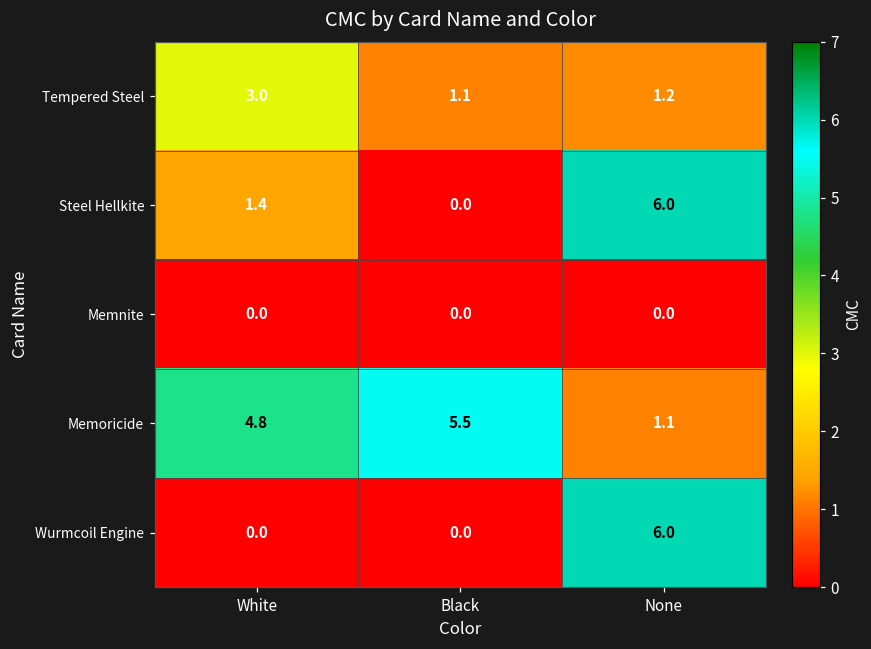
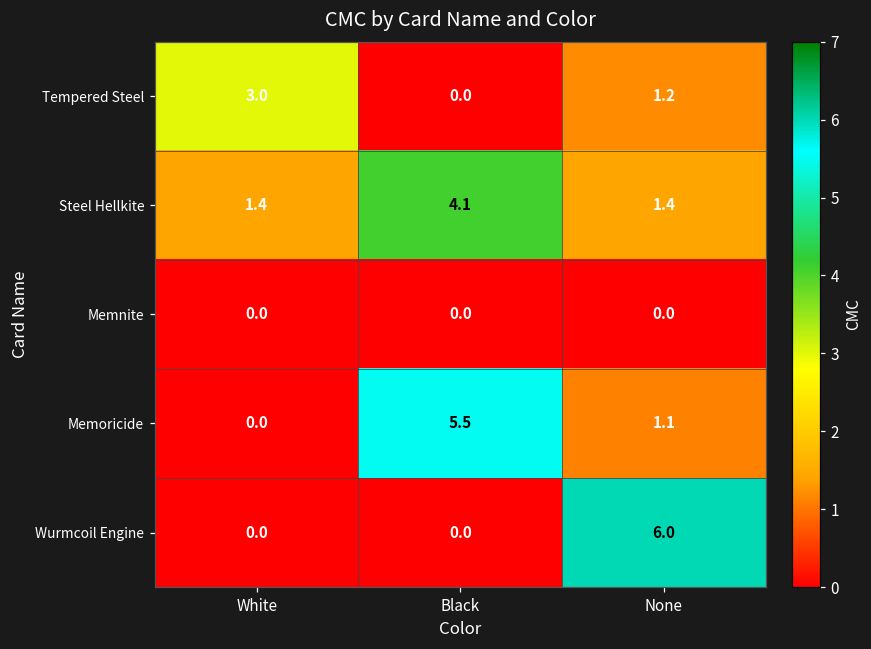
Tempered Steel, Black: 1.1 -> 0.0
Steel Hellkite, Black: 0.0 -> 4.1
Steel Hellkite, None: 6.0 -> 1.4
Memoricide, White: 4.8 -> 0.0
